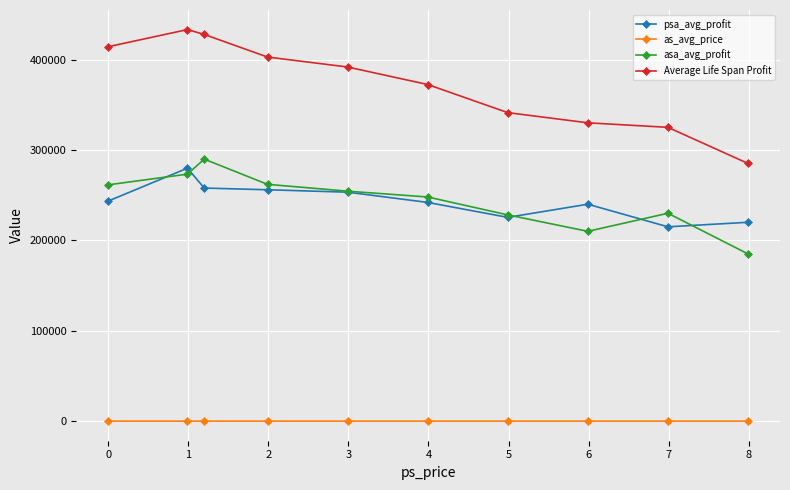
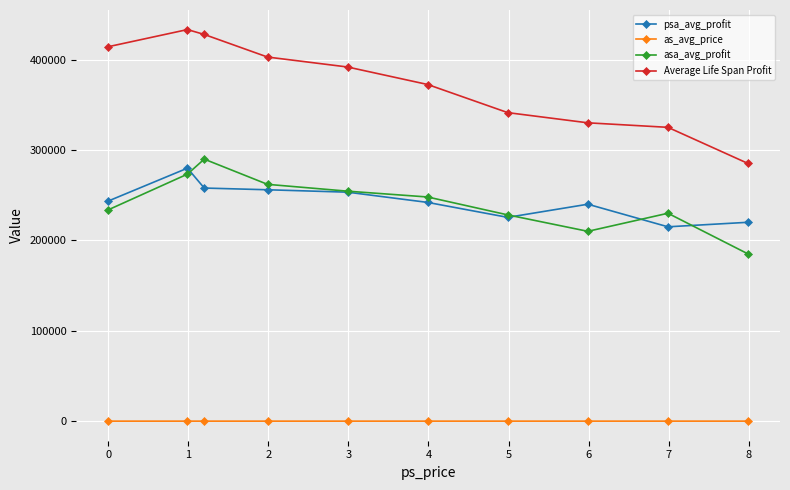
asa_avg_profit, 0: 260000 -> 230000
